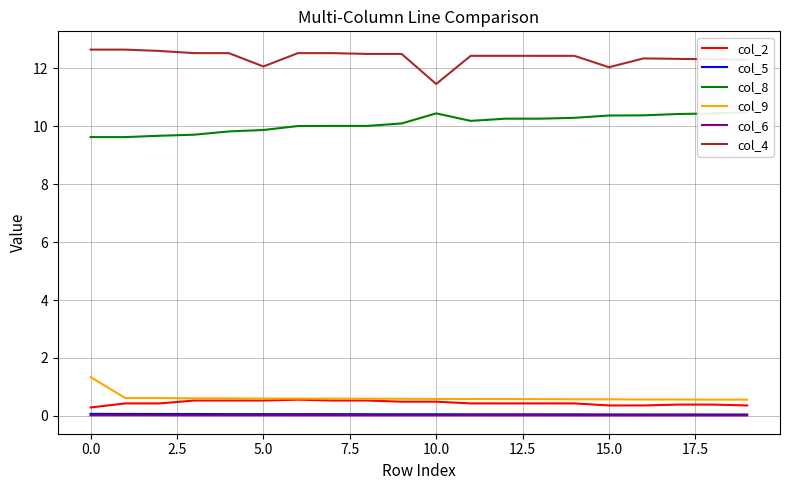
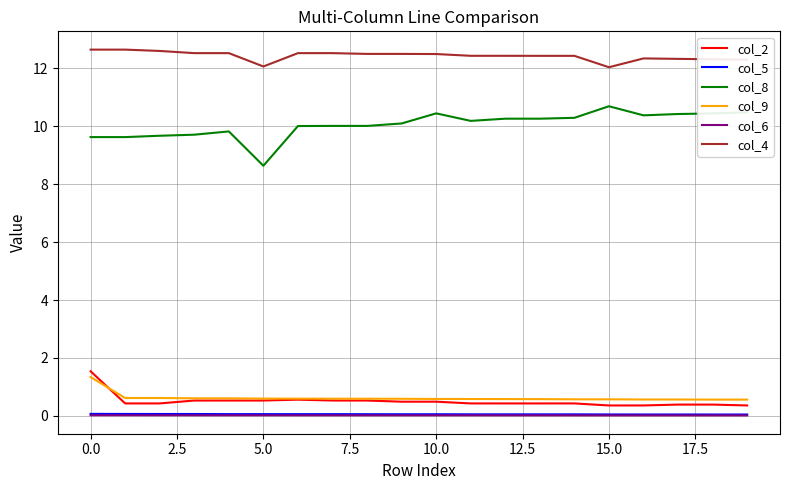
col_2, 0.0: 0.3 -> 1.5
col_8, 5.0: 9.9 -> 8.6
col_4, 10.0: 11.5 -> 12.5
col_8, 15.0: 10.4 -> 10.7
